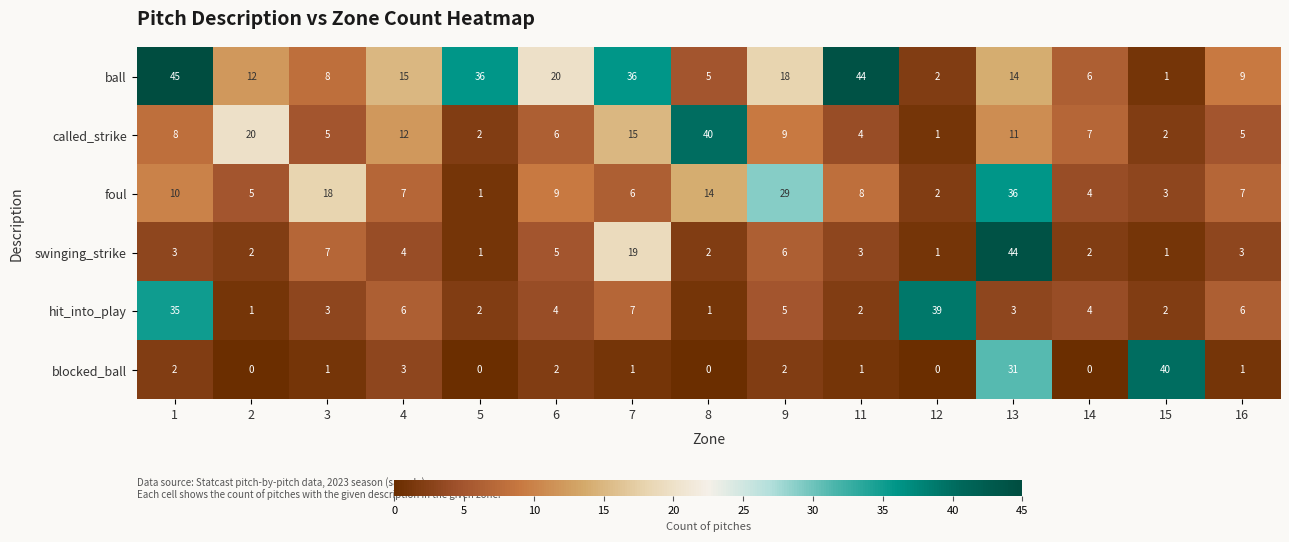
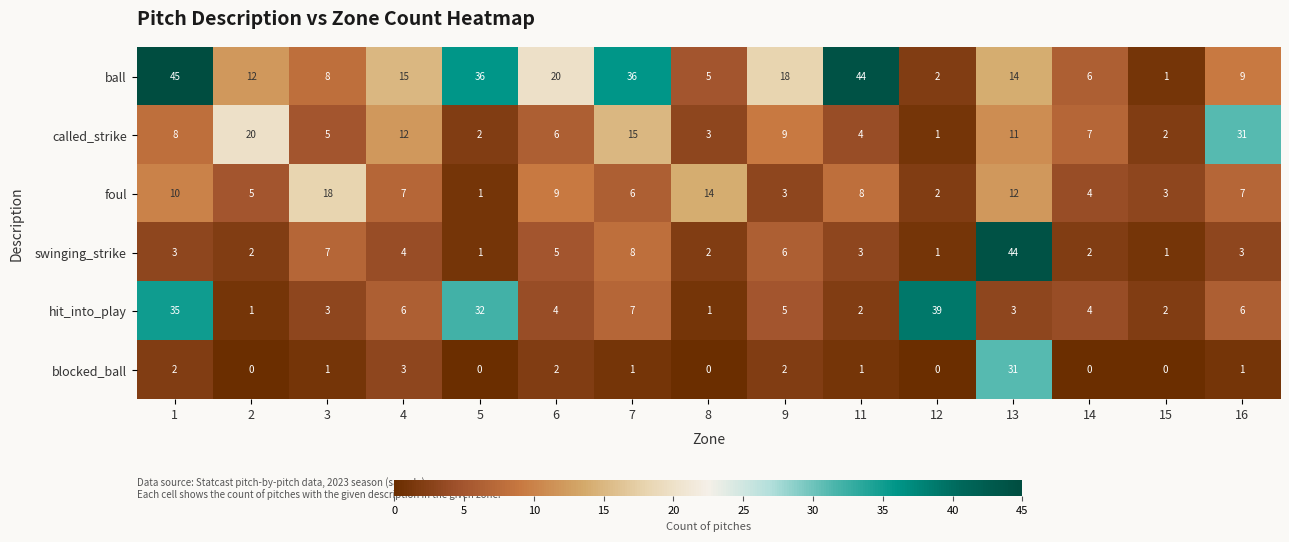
called_strike, 8: 40 -> 3
called_strike, 16: 5 -> 31
foul, 9: 29 -> 3
foul, 13: 36 -> 12
swinging_strike, 7: 19 -> 8
hit_into_play, 5: 2 -> 32
blocked_ball, 15: 40 -> 0
